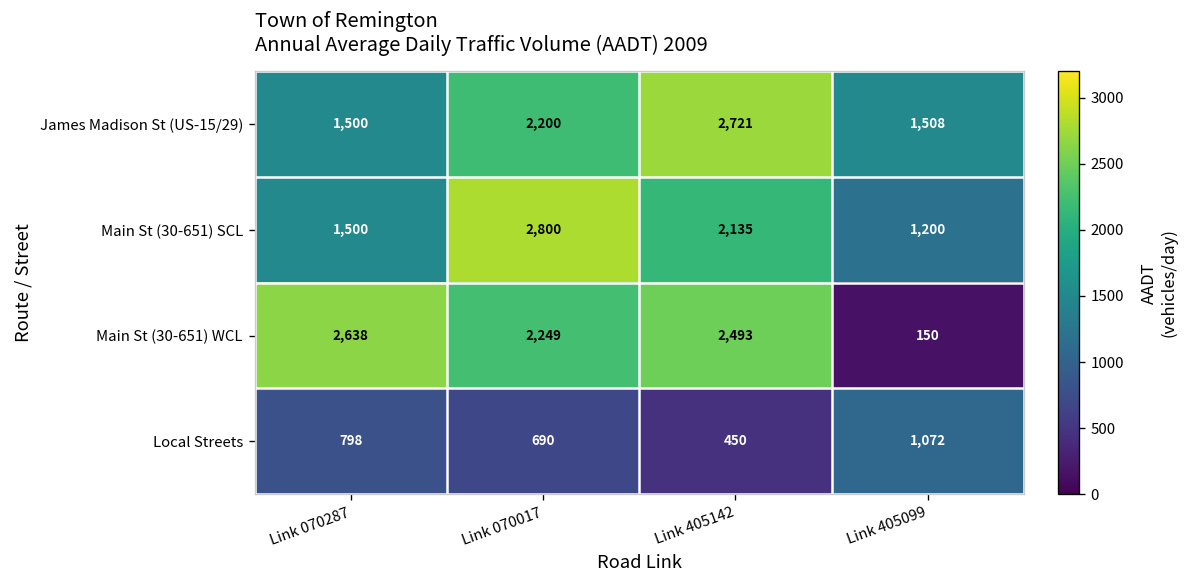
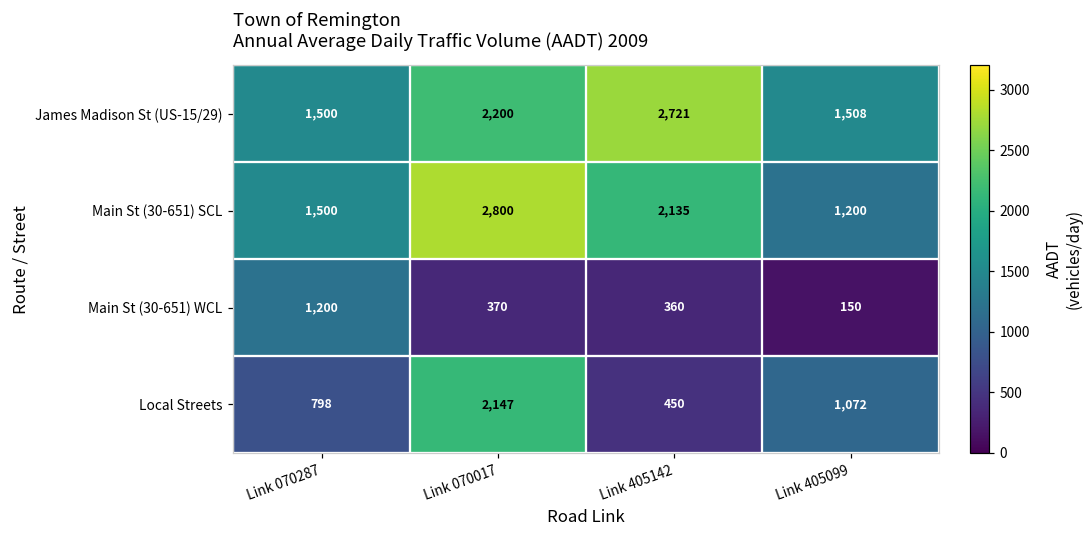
Main St (30-651) WCL, Link 070287: 2,638 -> 1,200
Main St (30-651) WCL, Link 070017: 2,249 -> 370
Main St (30-651) WCL, Link 405142: 2,493 -> 360
Local Streets, Link 070017: 690 -> 2,147
